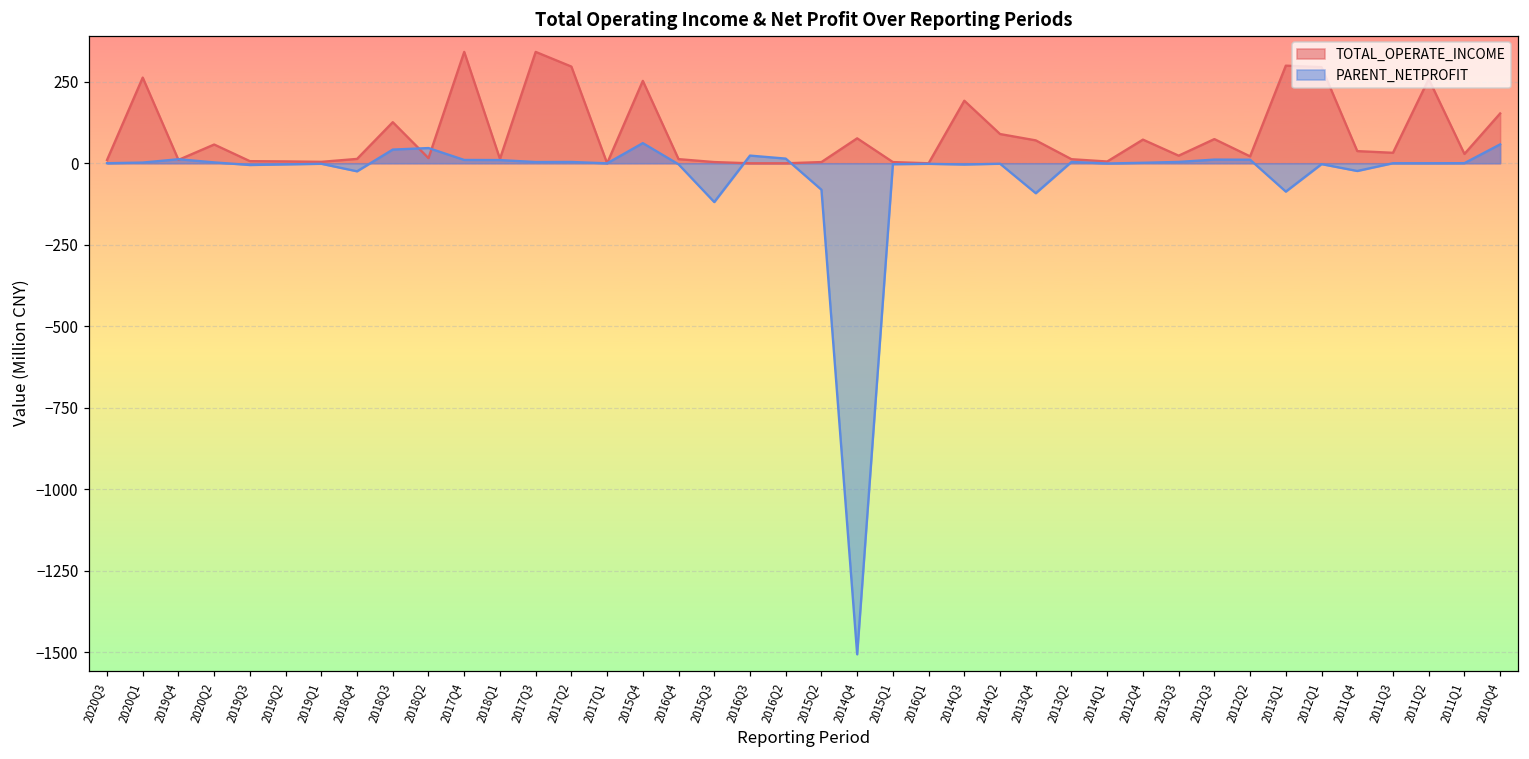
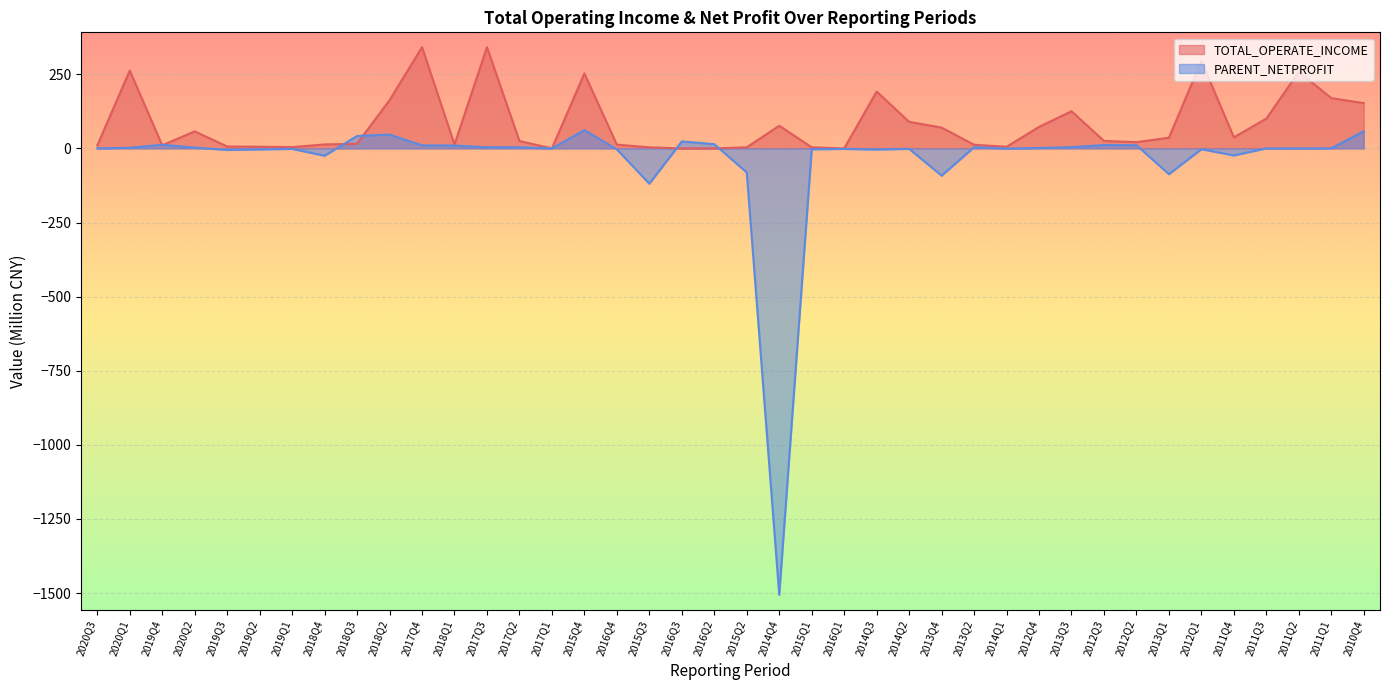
TOTAL_OPERATE_INCOME, 2018Q3: 130 -> 20
TOTAL_OPERATE_INCOME, 2018Q2: 20 -> 160
TOTAL_OPERATE_INCOME, 2017Q2: 300 -> 20
TOTAL_OPERATE_INCOME, 2013Q3: 20 -> 130
TOTAL_OPERATE_INCOME, 2012Q3: 70 -> 30
TOTAL_OPERATE_INCOME, 2013Q1: 300 -> 40
TOTAL_OPERATE_INCOME, 2011Q3: 30 -> 100
TOTAL_OPERATE_INCOME, 2011Q1: 30 -> 170
